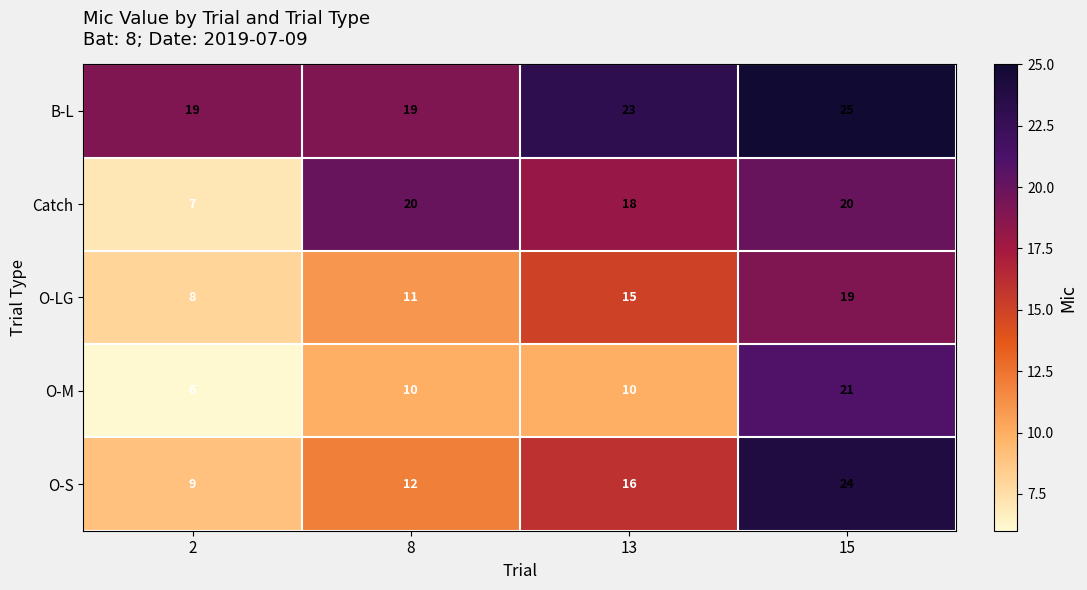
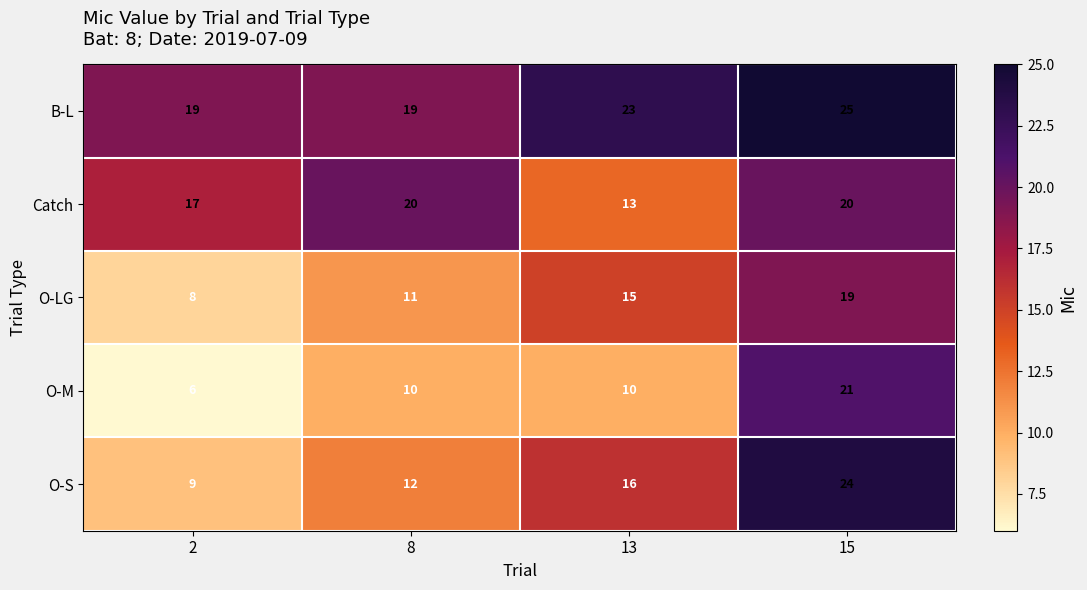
Catch, 2: 7 -> 17
Catch, 13: 18 -> 13
